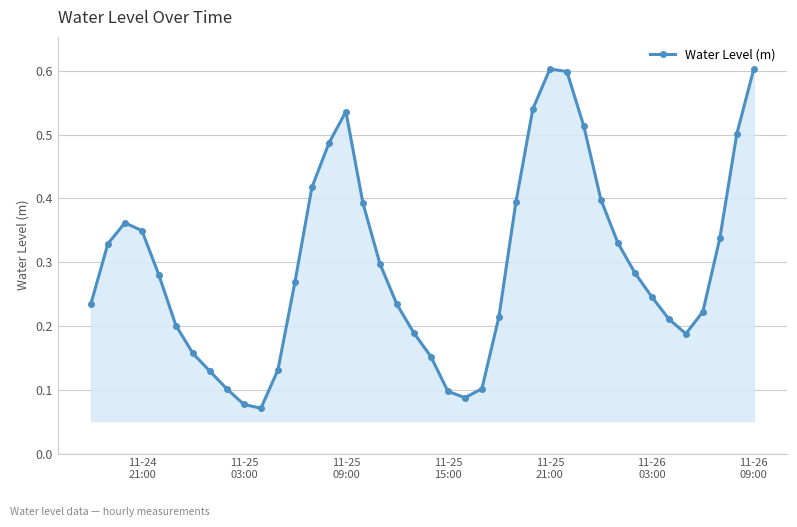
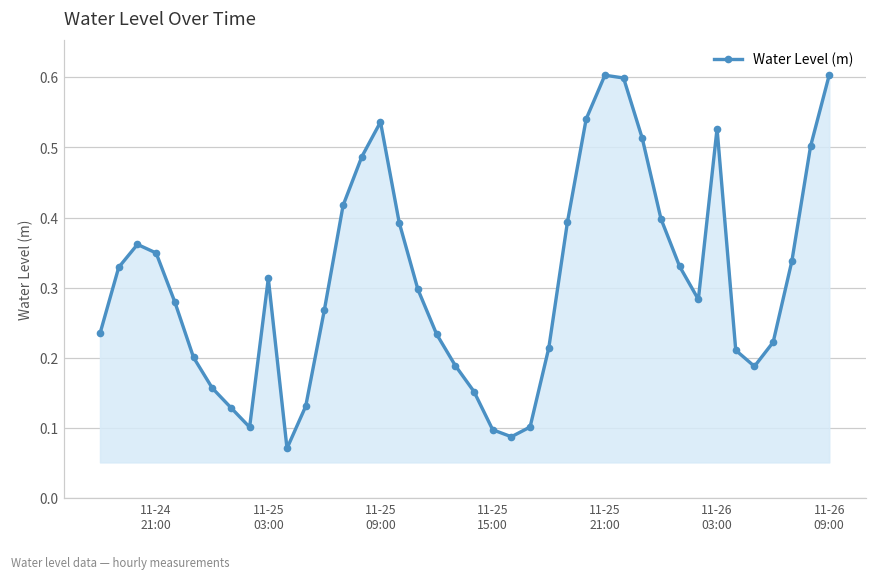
11-25 03:00: 0.08 -> 0.31
11-26 03:00: 0.25 -> 0.53
